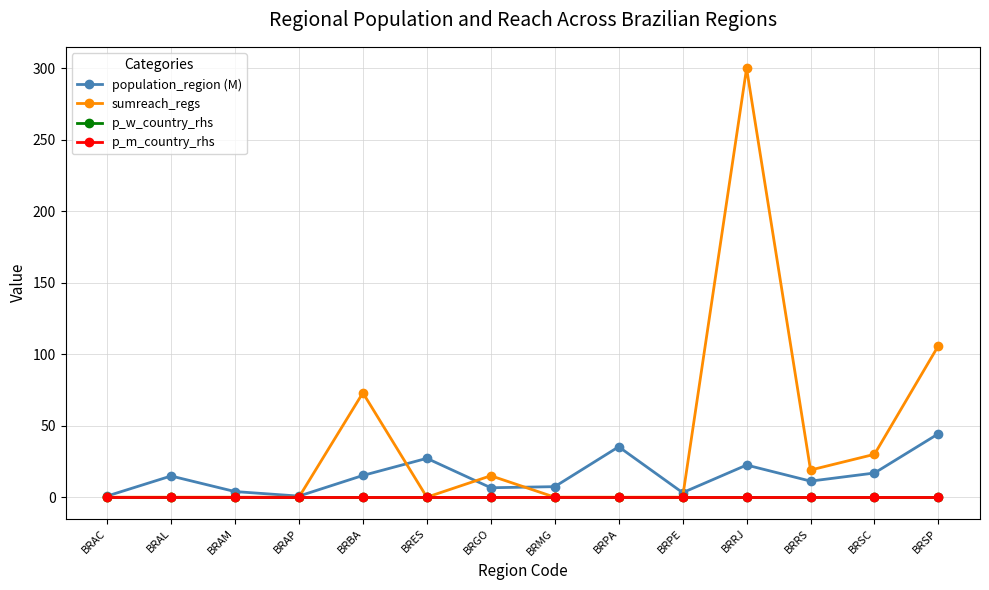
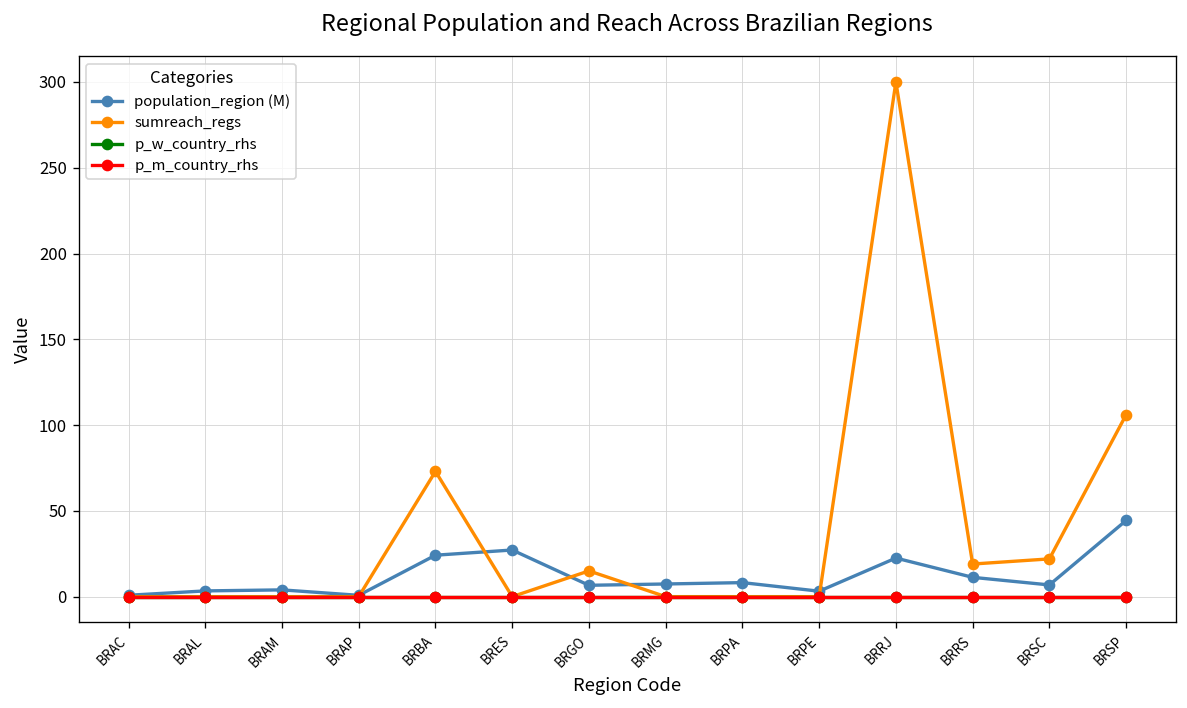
population_region (M), BRAL: 15 -> 3
population_region (M), BRBA: 15 -> 24
population_region (M), BRPA: 35 -> 8
population_region (M), BRSC: 17 -> 7
sumreach_regs, BRSC: 30 -> 22
